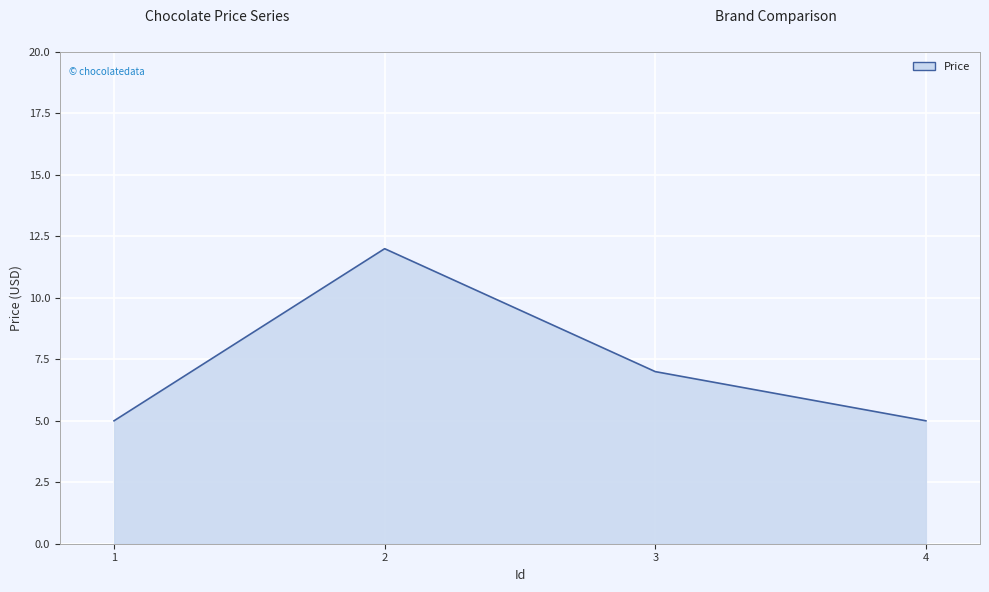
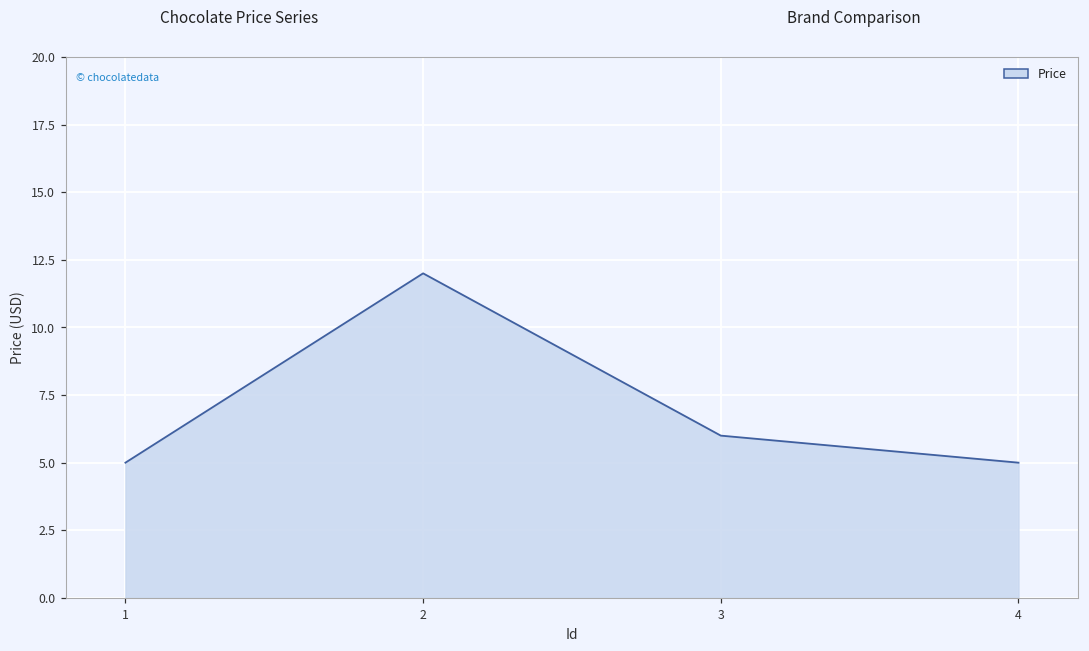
3: 7 -> 6
